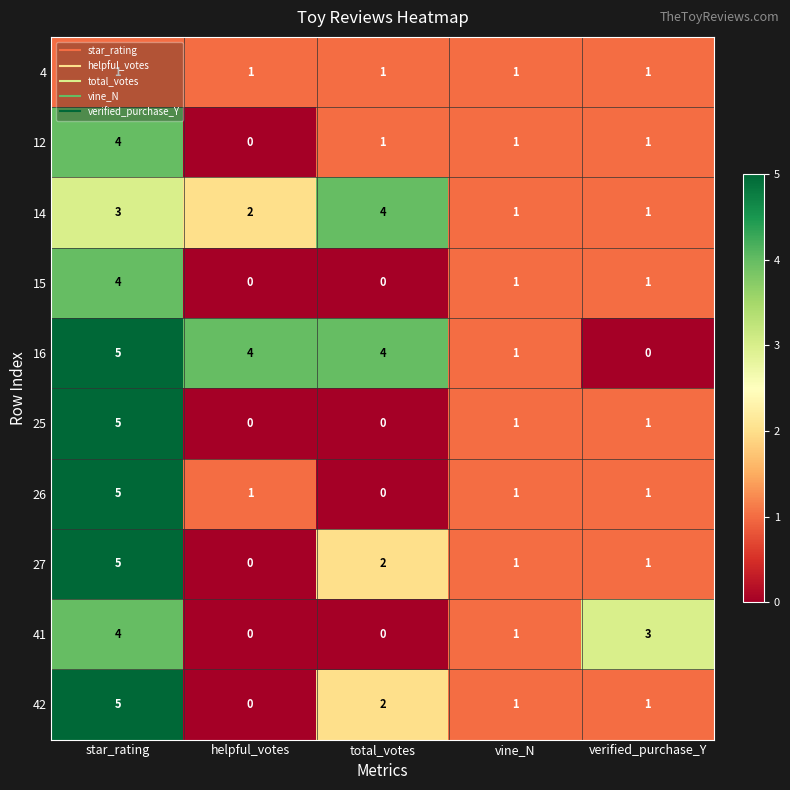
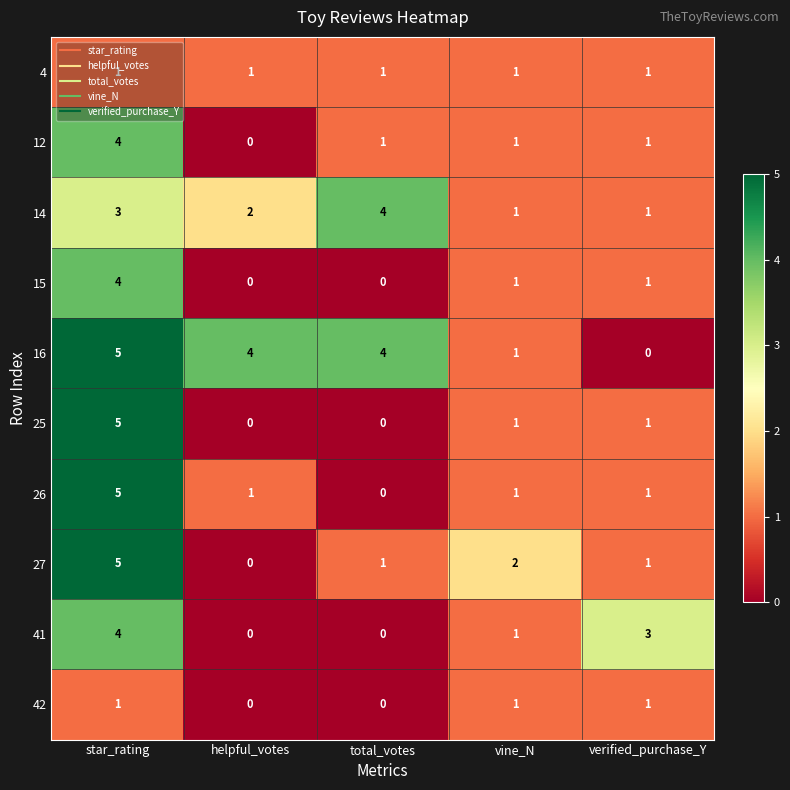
27, total_votes: 2 -> 1
27, vine_N: 1 -> 2
42, star_rating: 5 -> 1
42, total_votes: 2 -> 0
